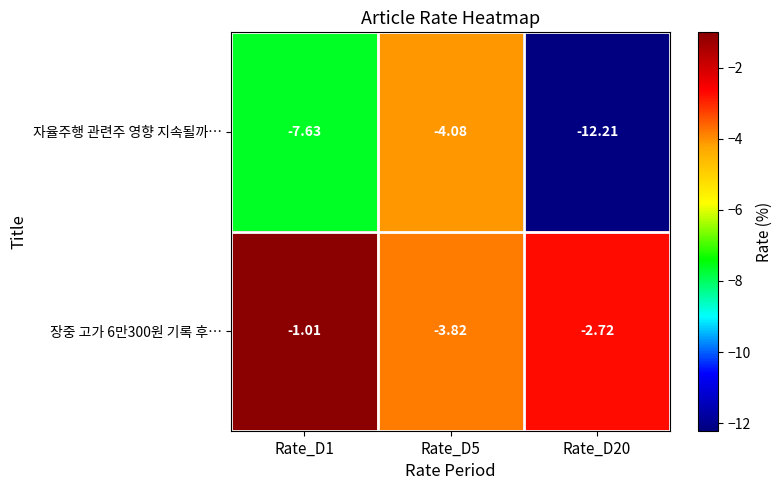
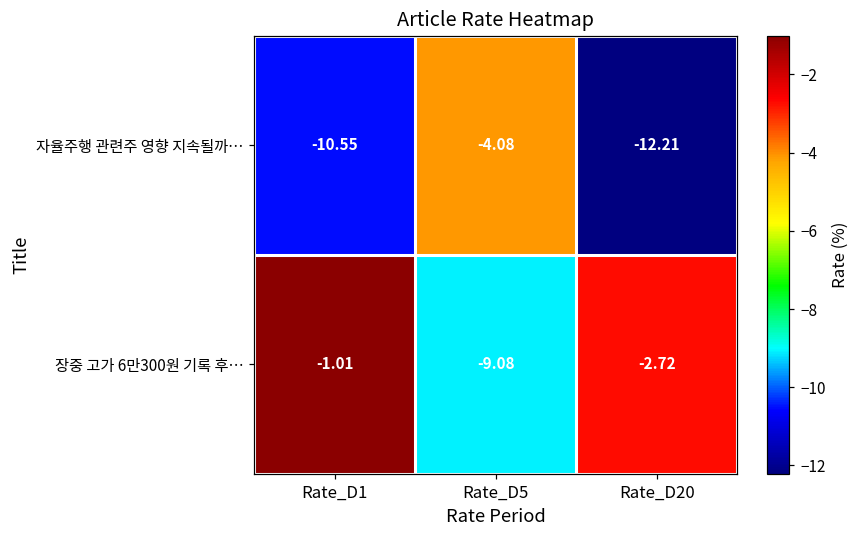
자율주행 관련주 영향 지속될까…, Rate_D1: -7.63 -> -10.55
장중 고가 6만300원 기록 후…, Rate_D5: -3.82 -> -9.08
